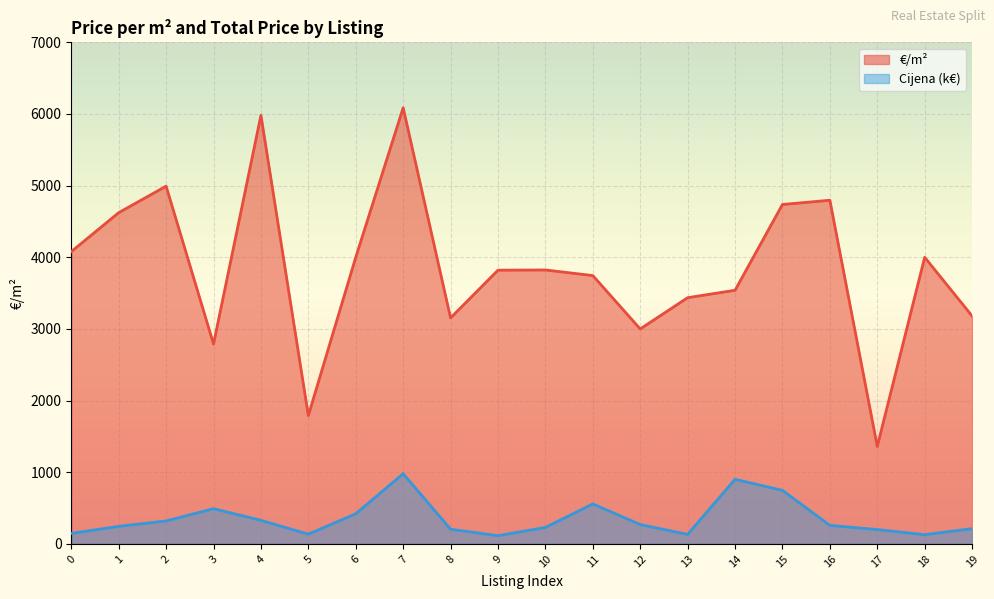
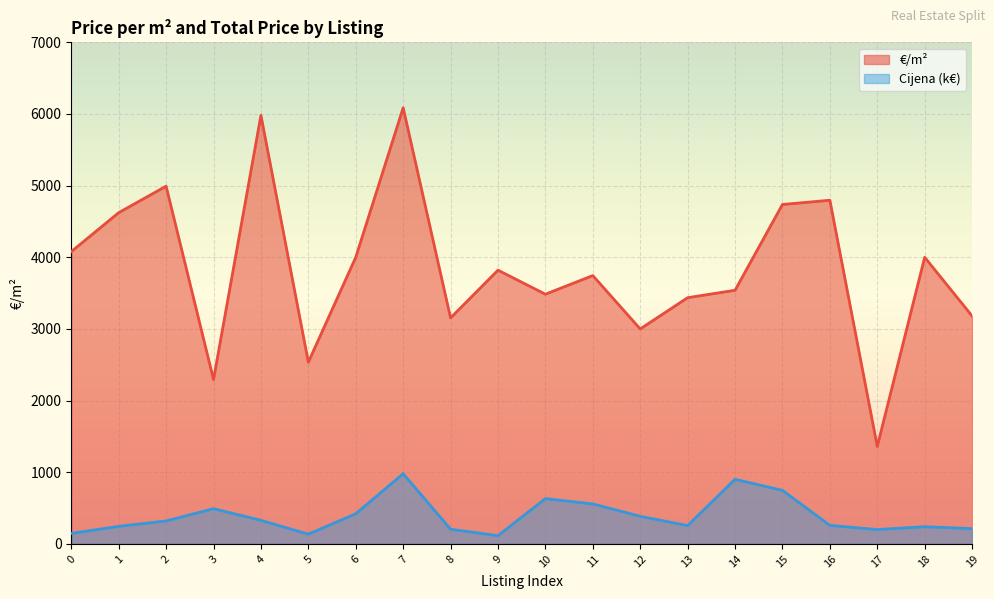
€/m², 3: 2800 -> 2300
€/m², 5: 1800 -> 2500
€/m², 10: 3800 -> 3500
Cijena (k€), 10: 200 -> 600
Cijena (k€), 12: 300 -> 400
Cijena (k€), 13: 100 -> 300
Cijena (k€), 18: 100 -> 200
